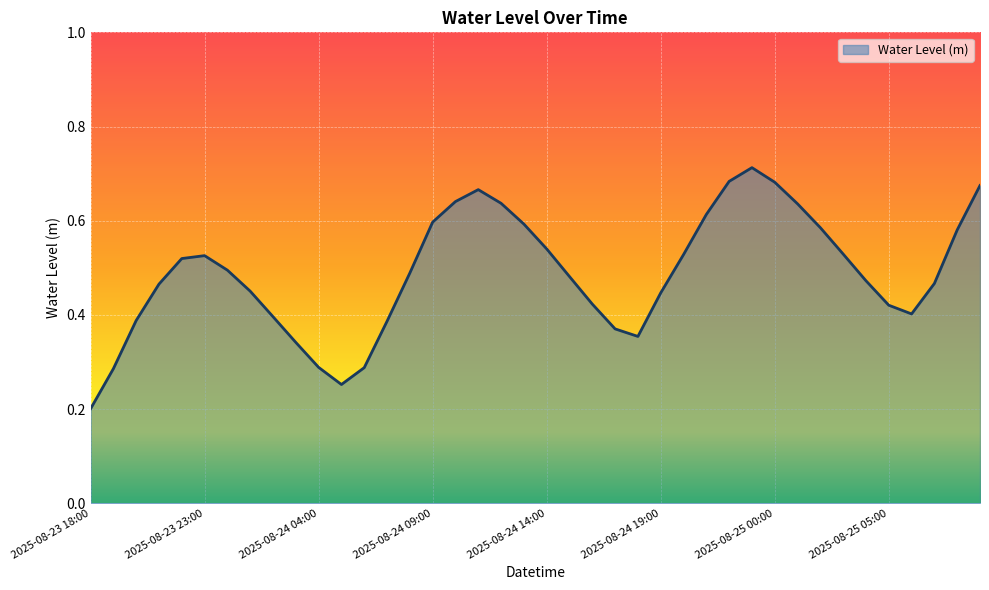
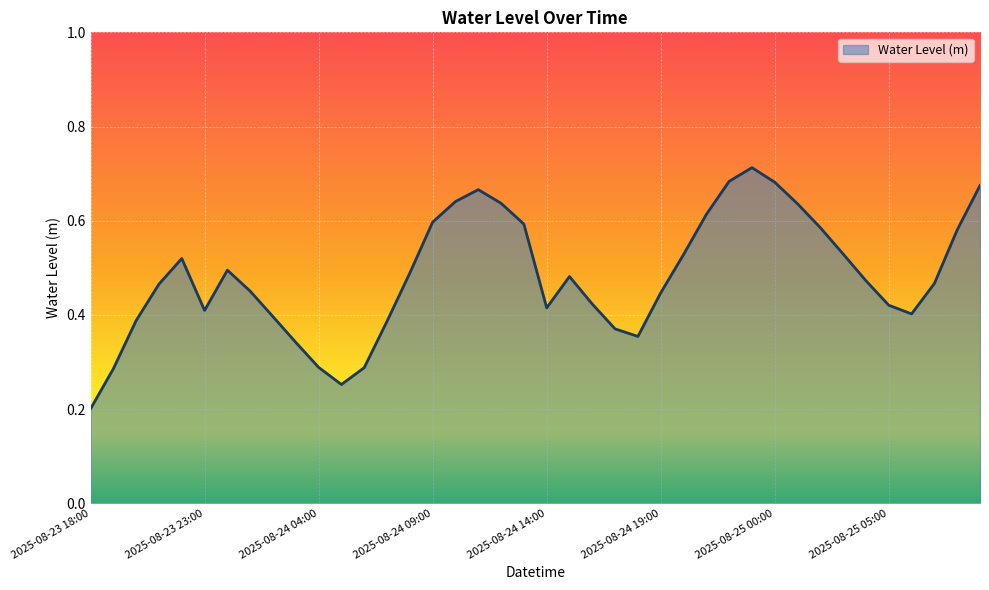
2025-08-23 23:00: 0.53 -> 0.41
2025-08-24 14:00: 0.54 -> 0.41
